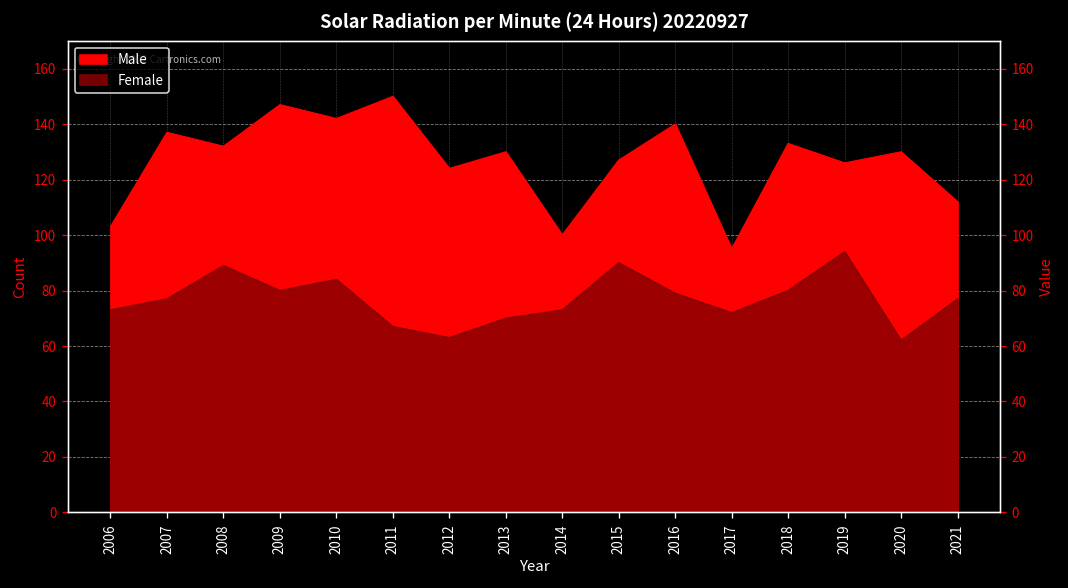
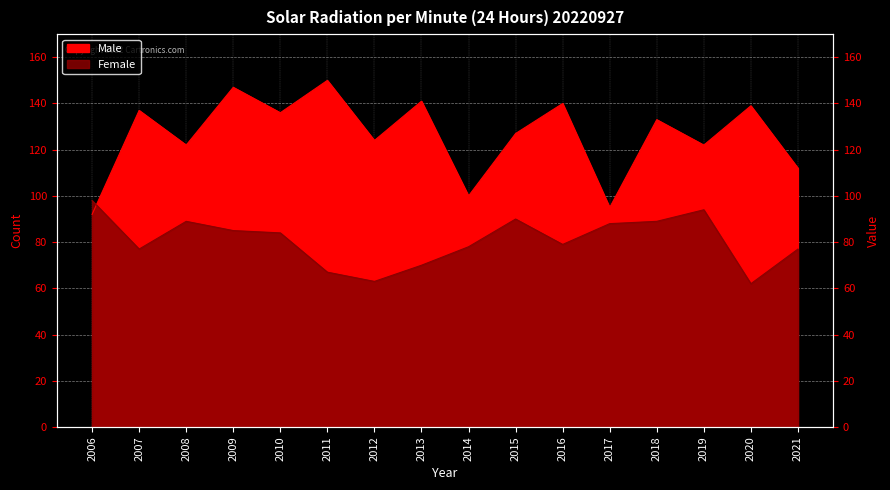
Male, 2006: 103 -> 92
Female, 2006: 73 -> 98
Male, 2008: 132 -> 122
Female, 2009: 80 -> 85
Male, 2010: 142 -> 136
Male, 2013: 130 -> 141
Female, 2014: 73 -> 78
Female, 2017: 72 -> 88
Female, 2018: 80 -> 89
Male, 2019: 126 -> 122
Male, 2020: 130 -> 139
